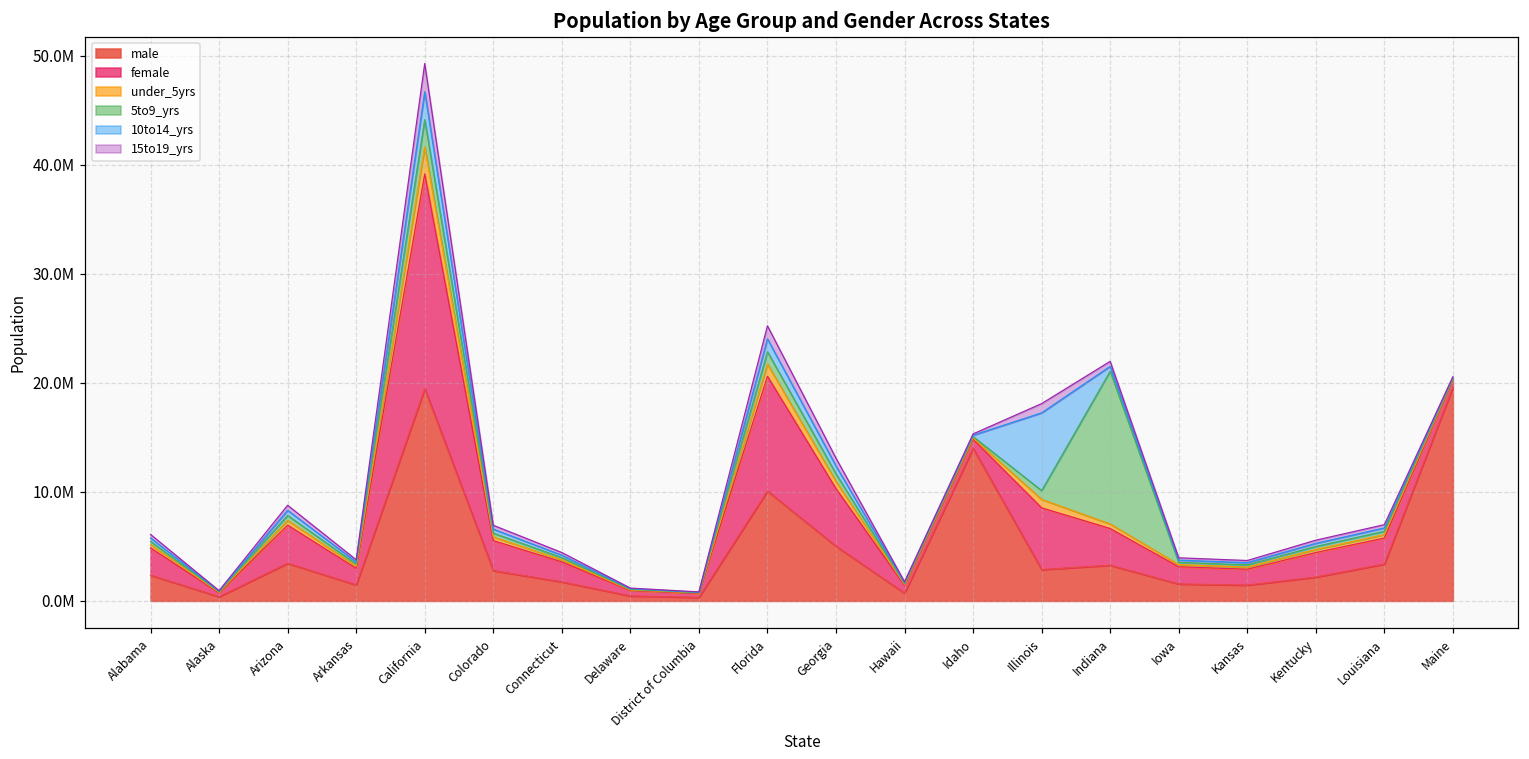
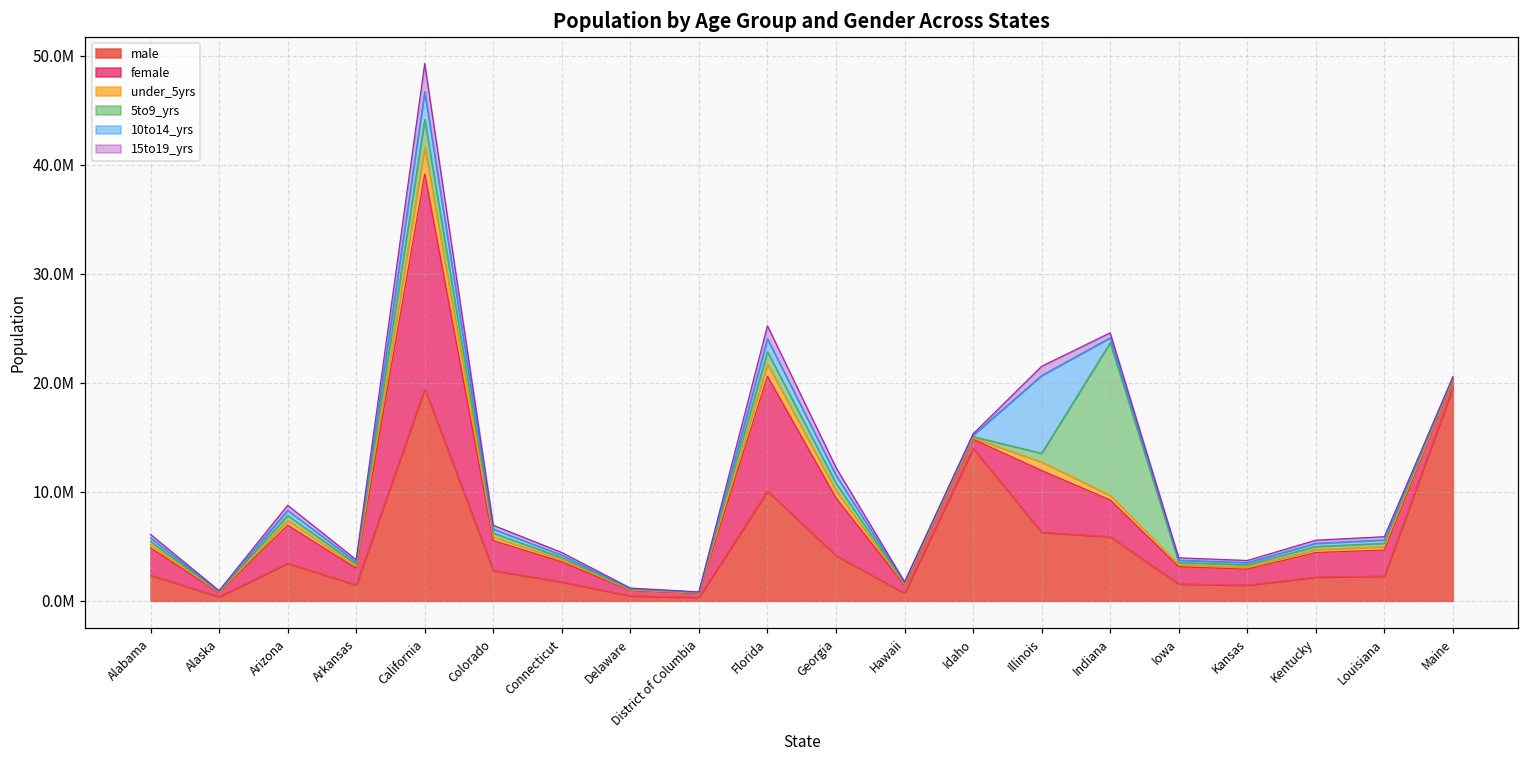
male, Georgia: 5000000 -> 4000000
male, Illinois: 3000000 -> 6000000
male, Indiana: 3000000 -> 6000000
male, Louisiana: 3000000 -> 2000000
